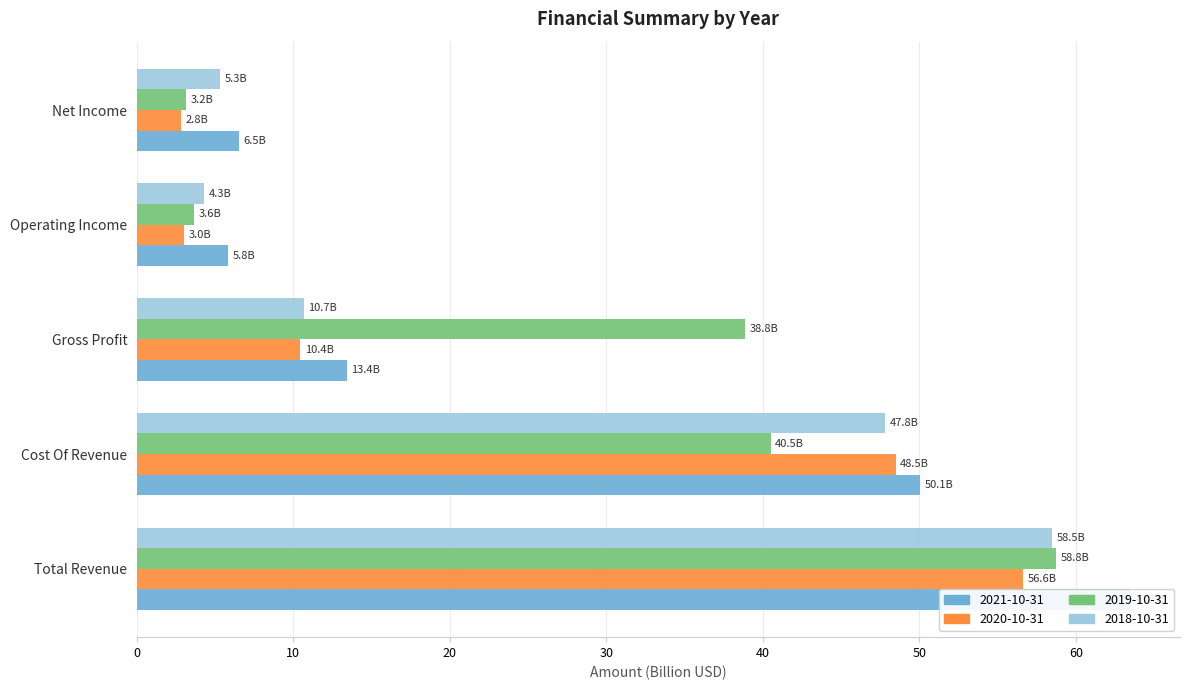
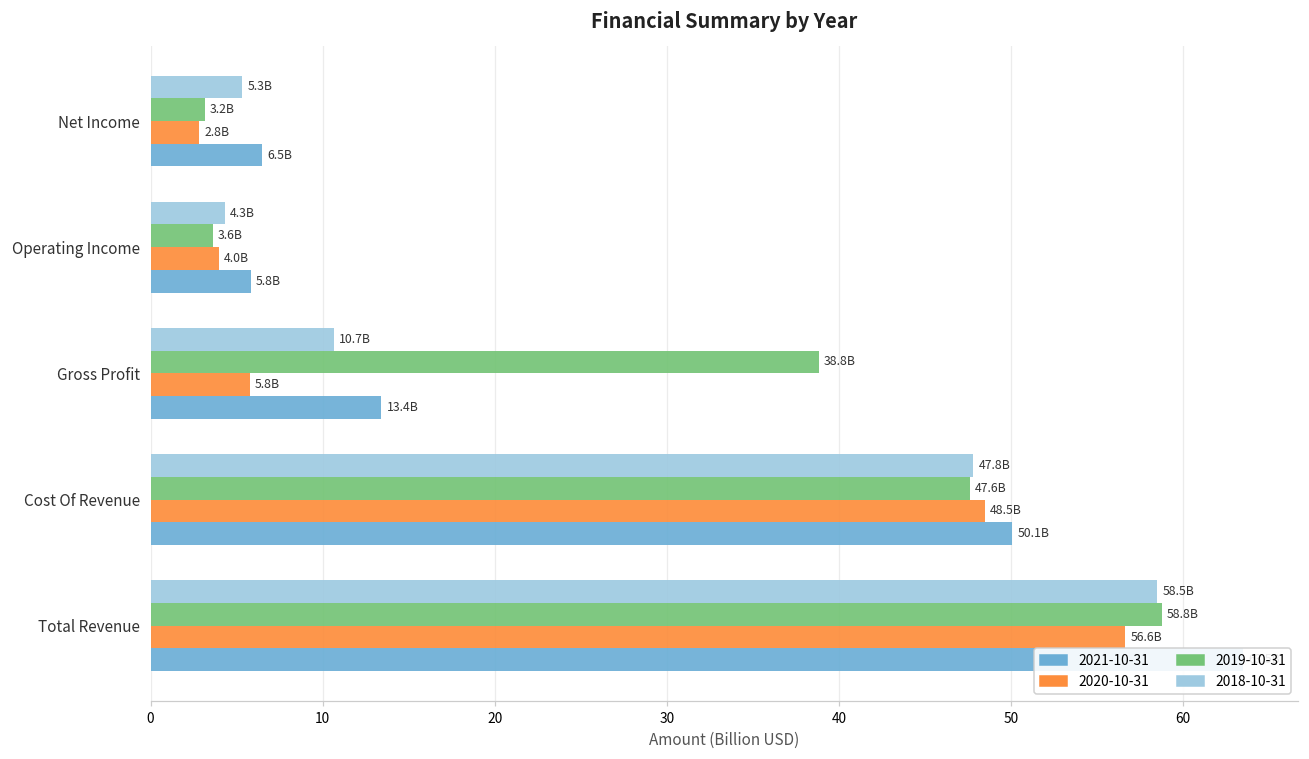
2020-10-31, Operating Income: 3.0B -> 4.0B
2020-10-31, Gross Profit: 10.4B -> 5.8B
2019-10-31, Cost Of Revenue: 40.5B -> 47.6B
